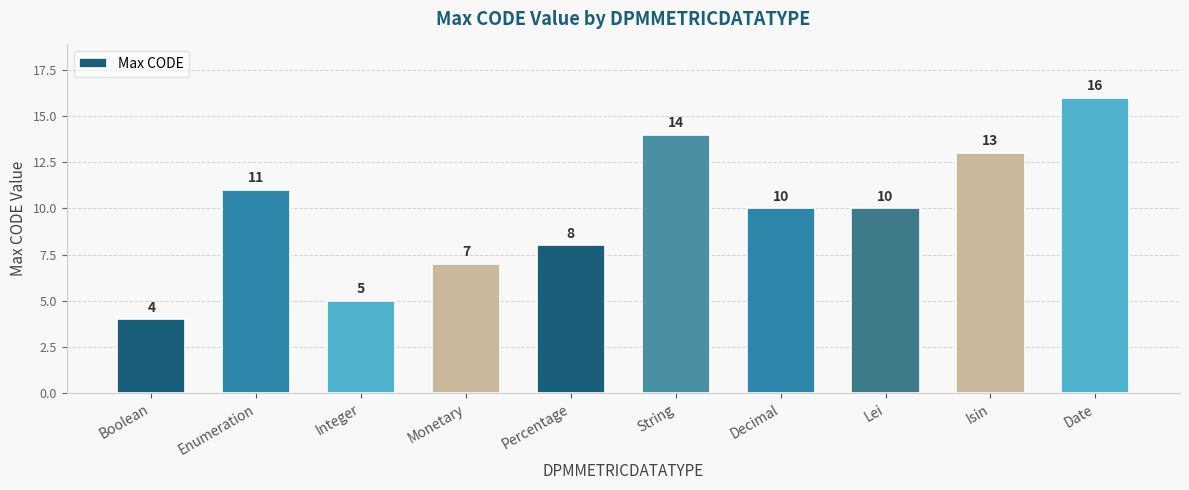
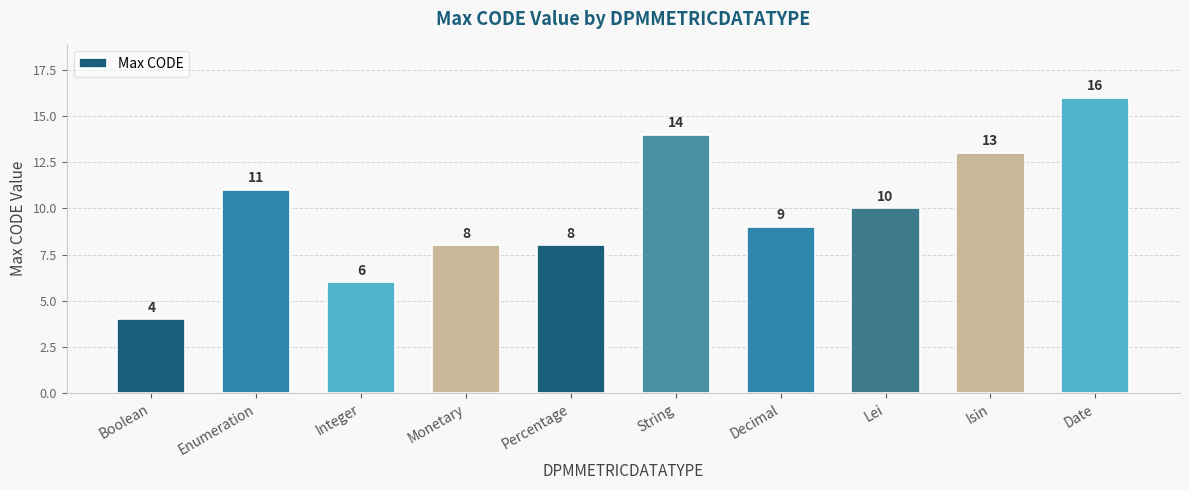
Integer: 5 -> 6
Monetary: 7 -> 8
Decimal: 10 -> 9
